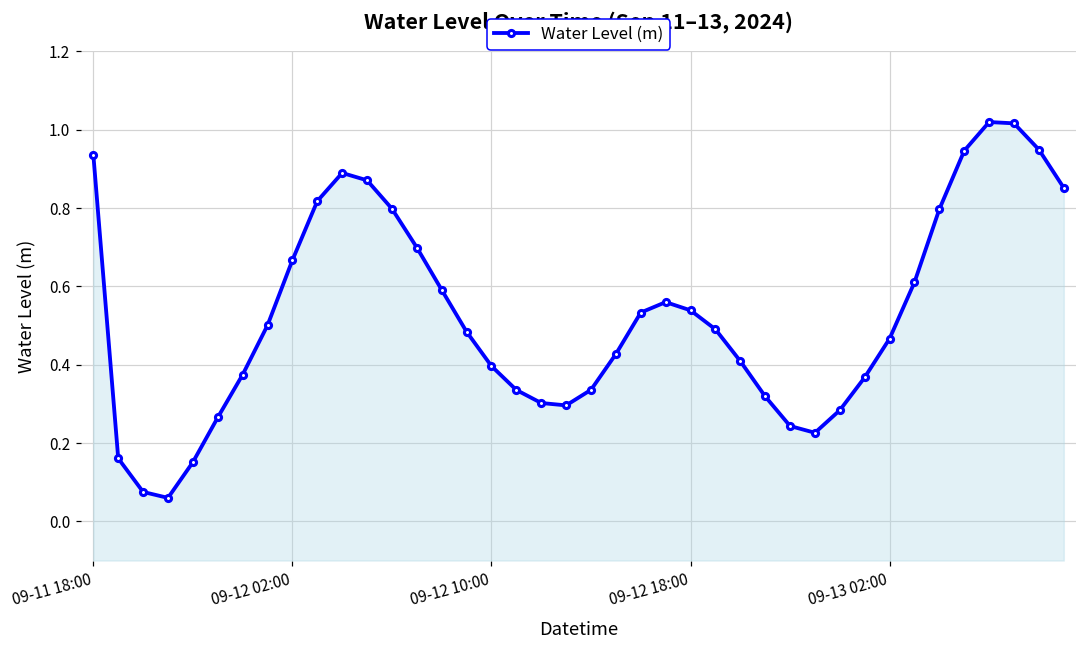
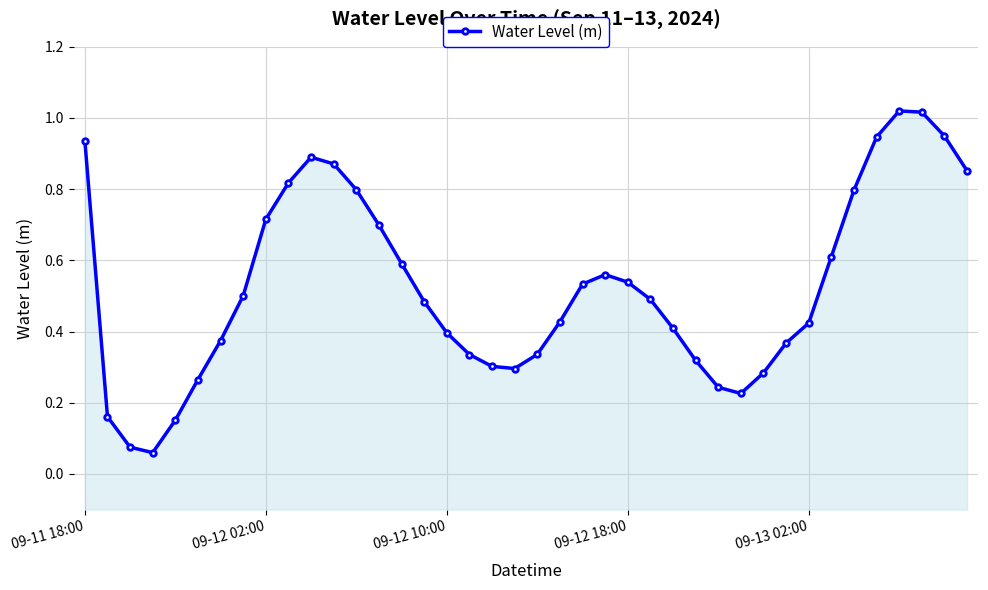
09-12 02:00: 0.67 -> 0.72
09-13 02:00: 0.47 -> 0.42
